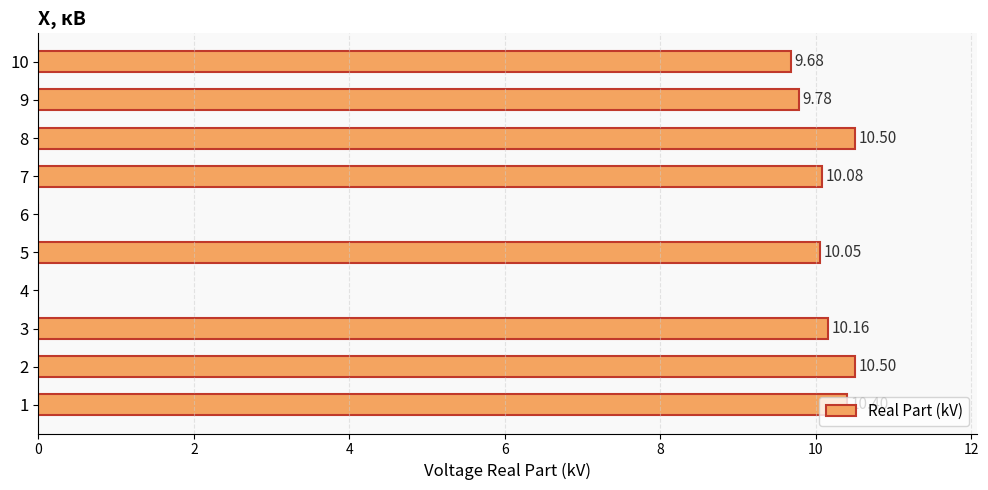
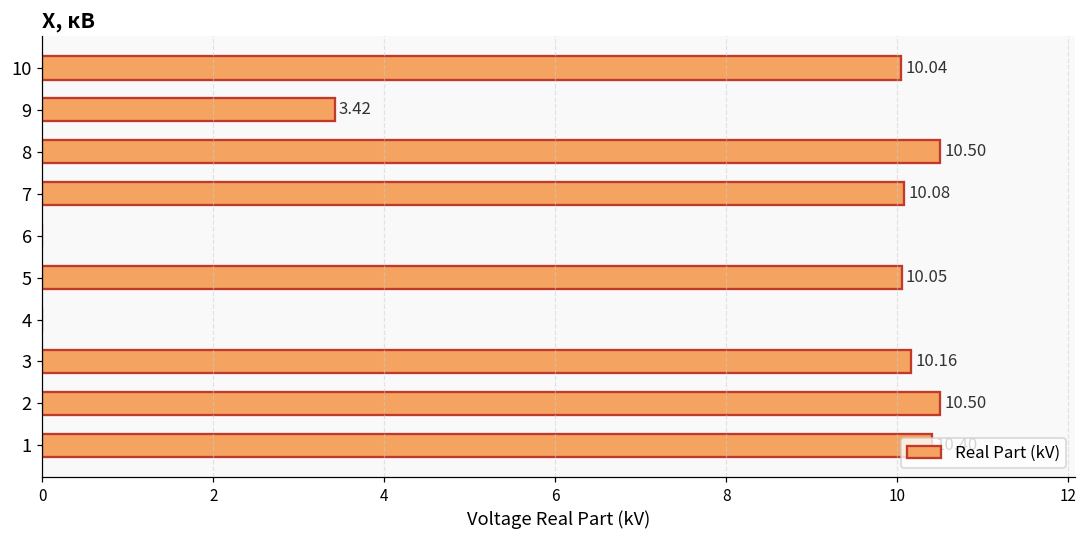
10: 9.68 -> 10.04
9: 9.78 -> 3.42
